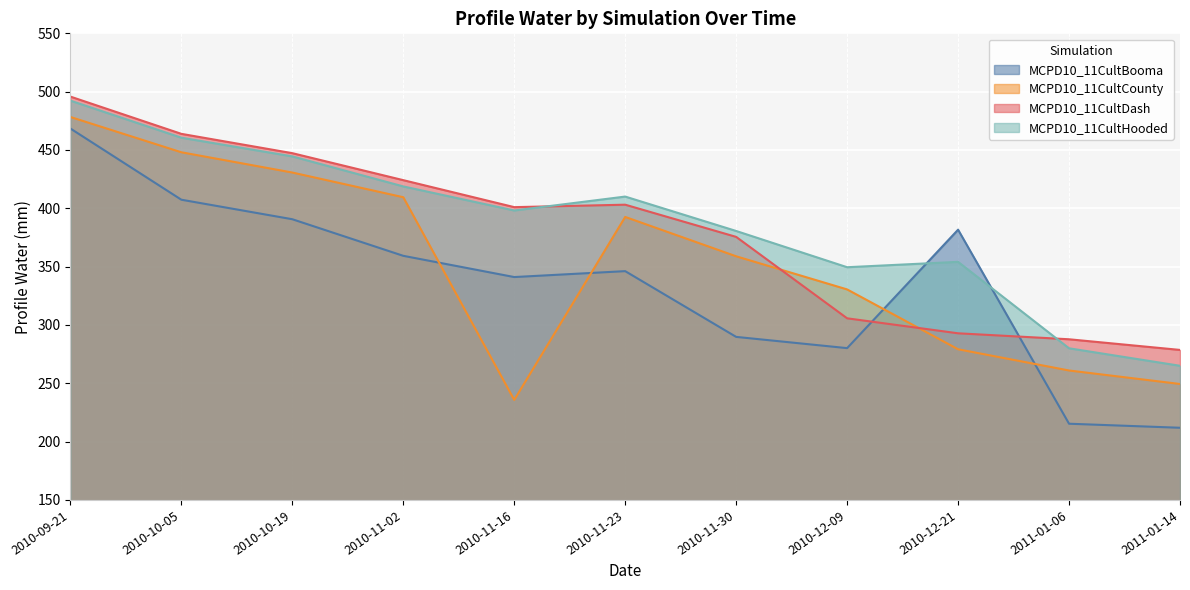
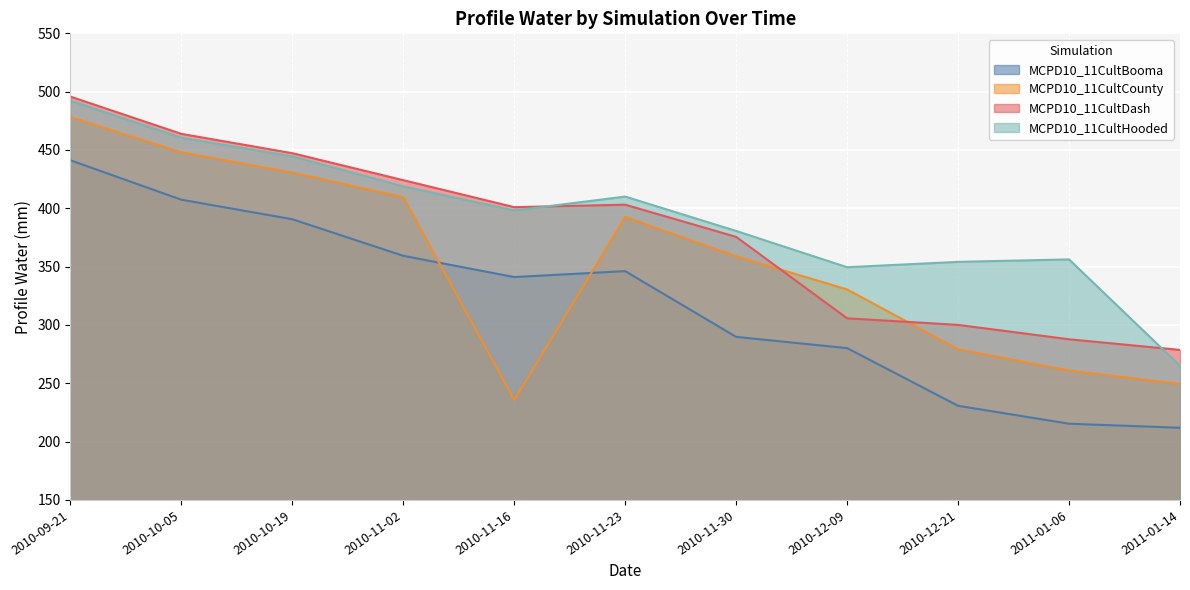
MCPD10_11CultBooma, 2010-09-21: 468 -> 441
MCPD10_11CultBooma, 2010-12-21: 382 -> 231
MCPD10_11CultDash, 2010-12-21: 293 -> 300
MCPD10_11CultHooded, 2011-01-06: 280 -> 356
